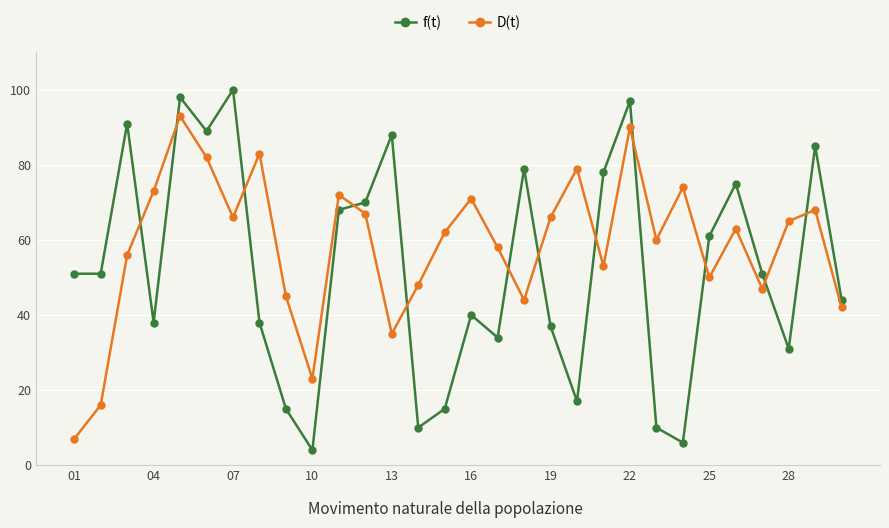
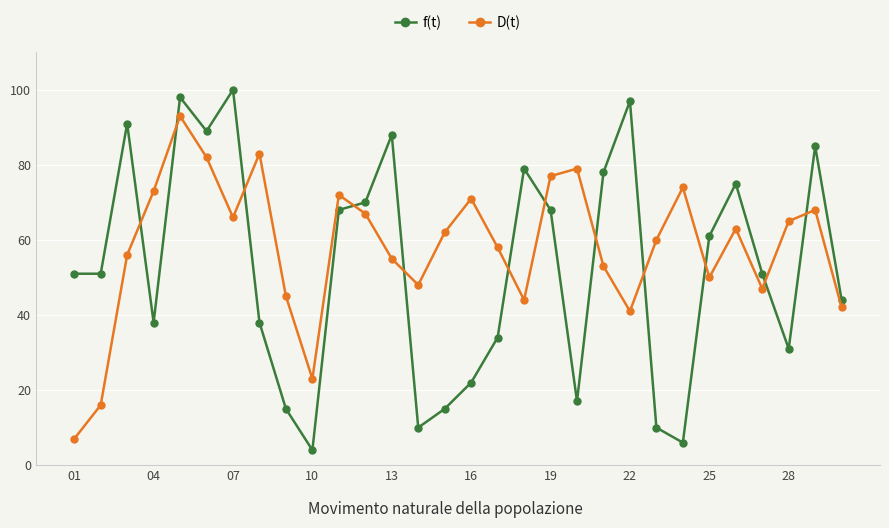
D(t), 13: 35 -> 55
f(t), 16: 40 -> 22
f(t), 19: 37 -> 68
D(t), 19: 66 -> 77
D(t), 22: 90 -> 41
